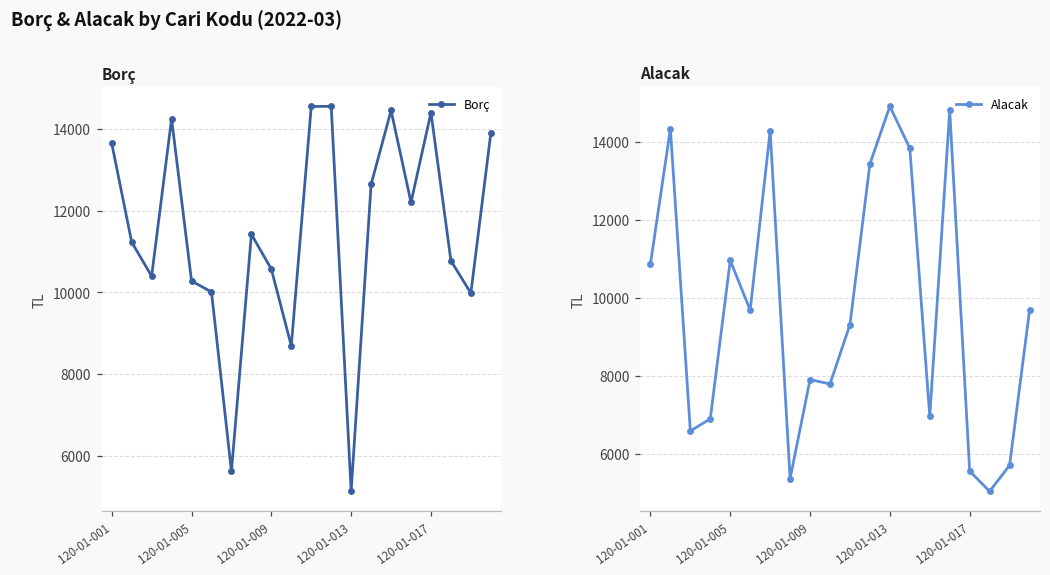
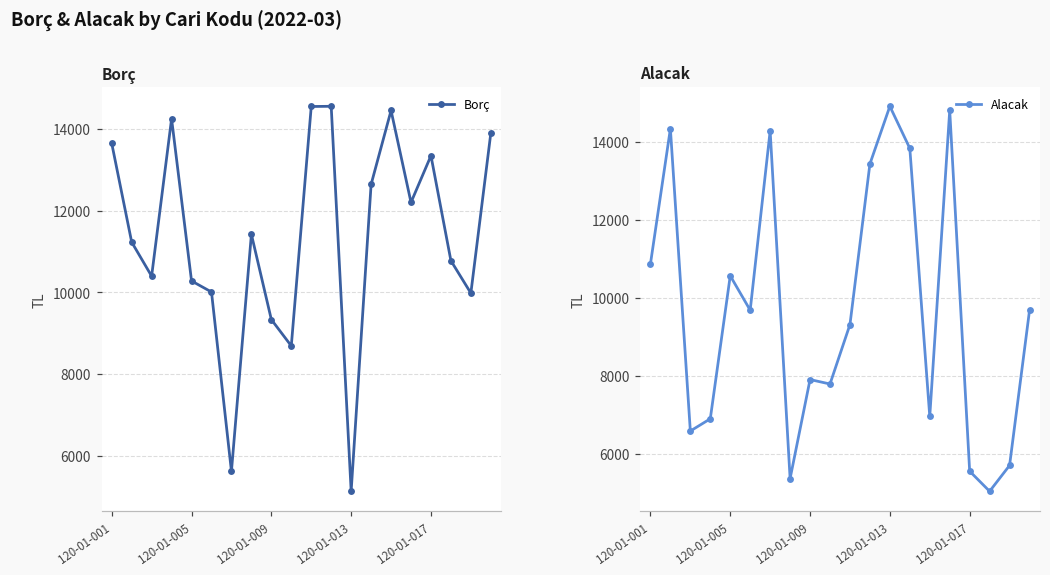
Borç, 120-01-009: 10600 -> 9300
Borç, 120-01-017: 14400 -> 13300
Alacak, 120-01-005: 11000 -> 10600
